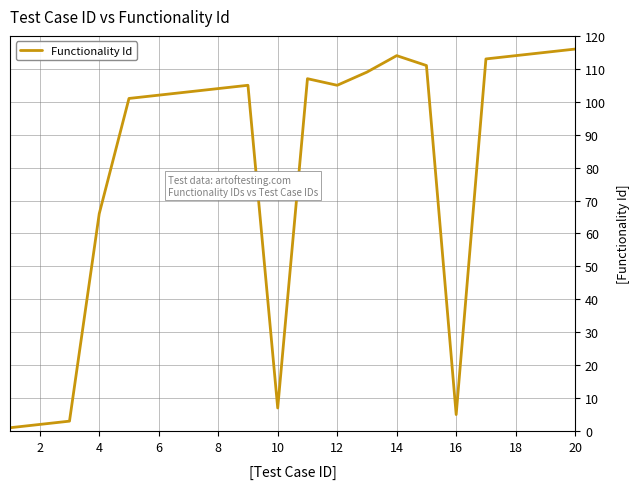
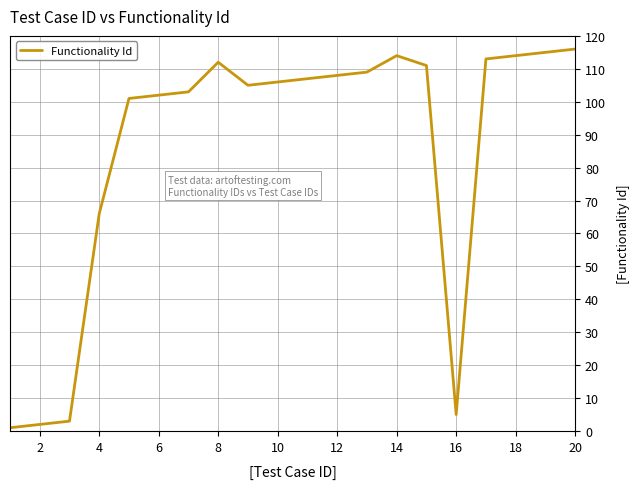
8: 104 -> 112
10: 7 -> 106
12: 105 -> 108
